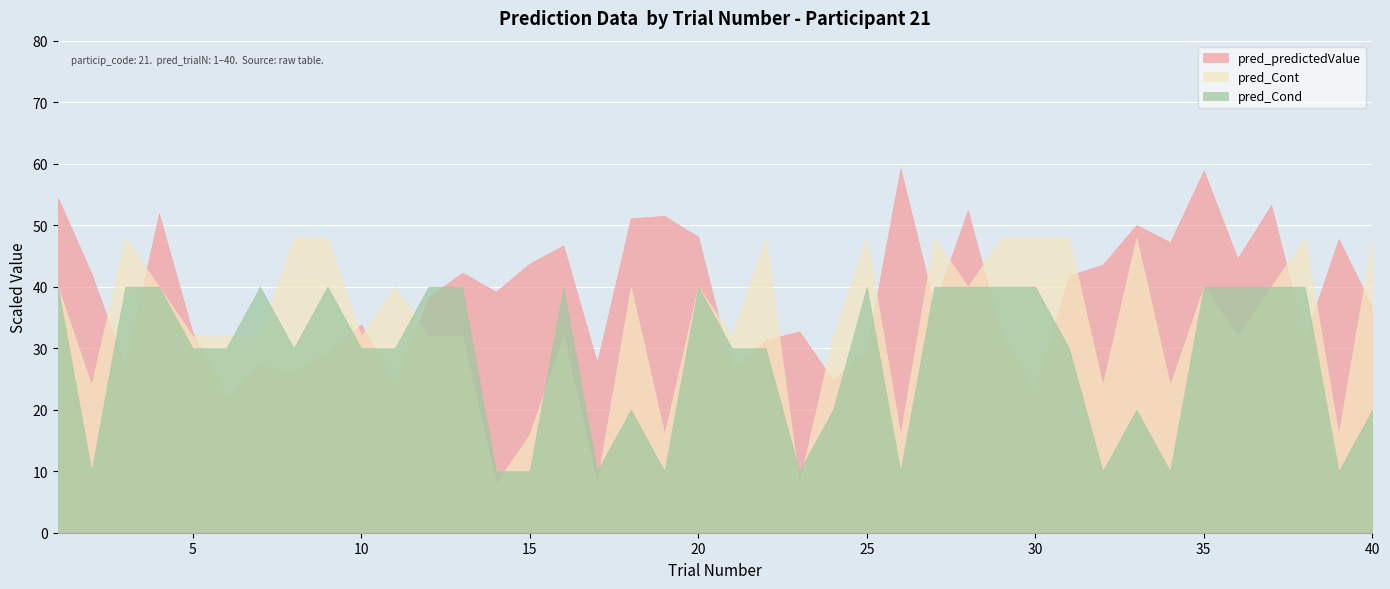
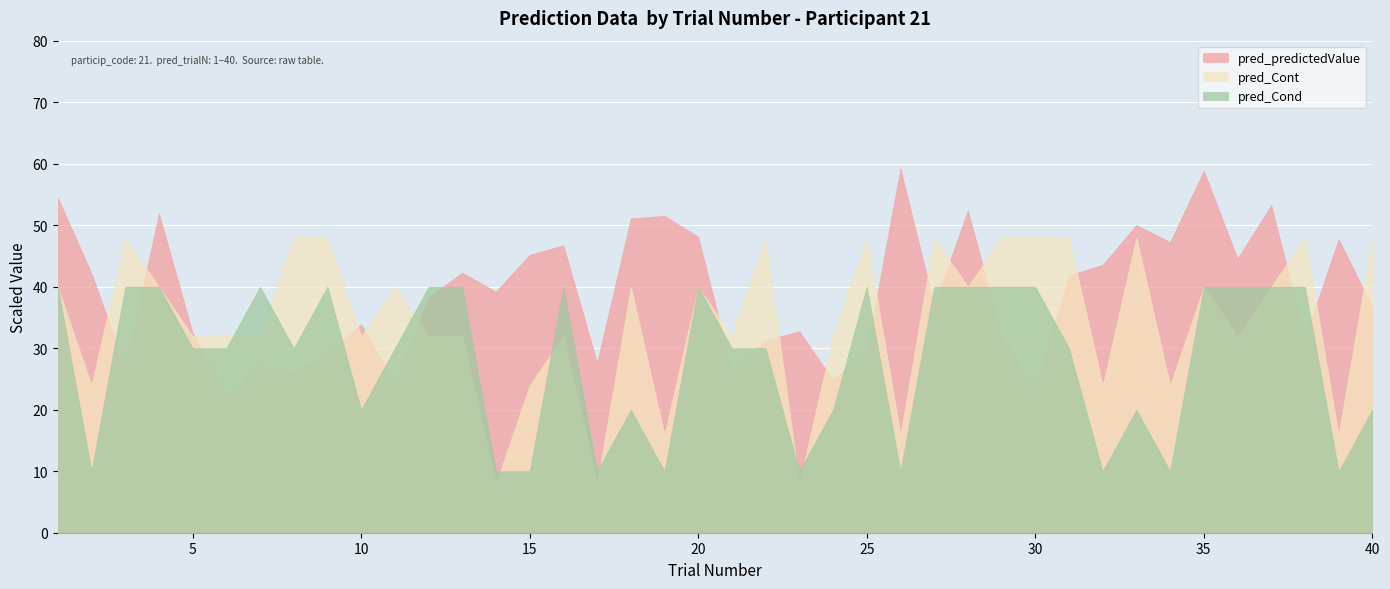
pred_Cond, 10: 30 -> 20
pred_predictedValue, 15: 44 -> 45
pred_Cont, 15: 16 -> 24
